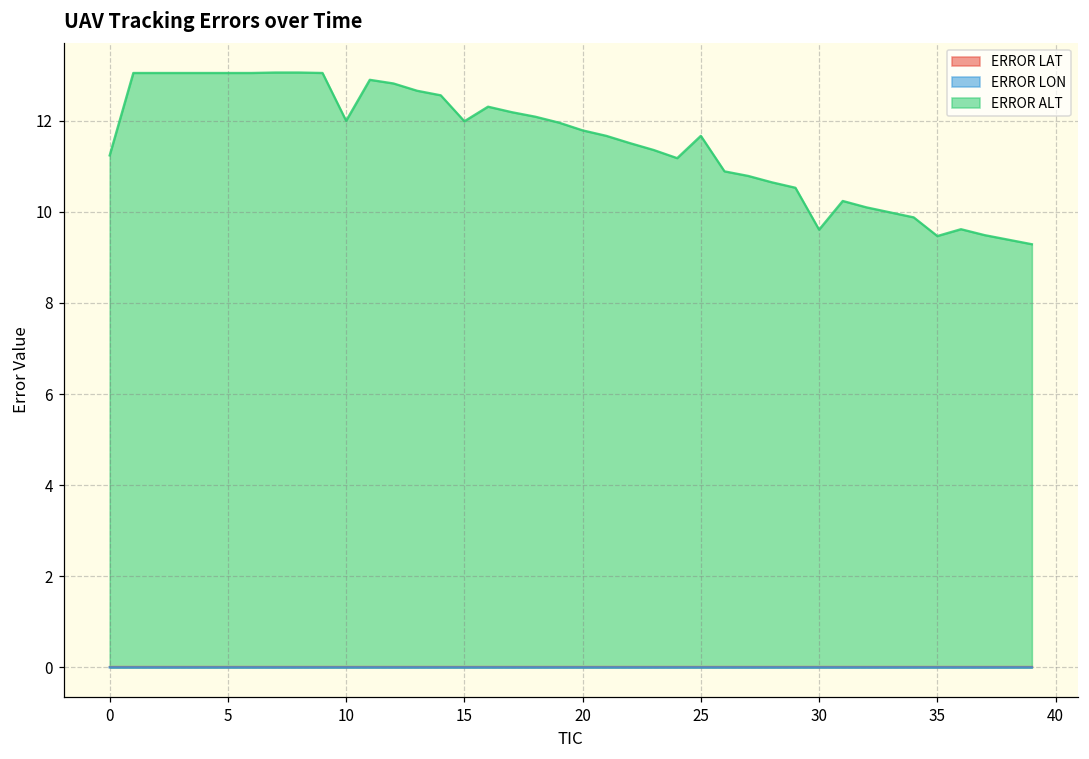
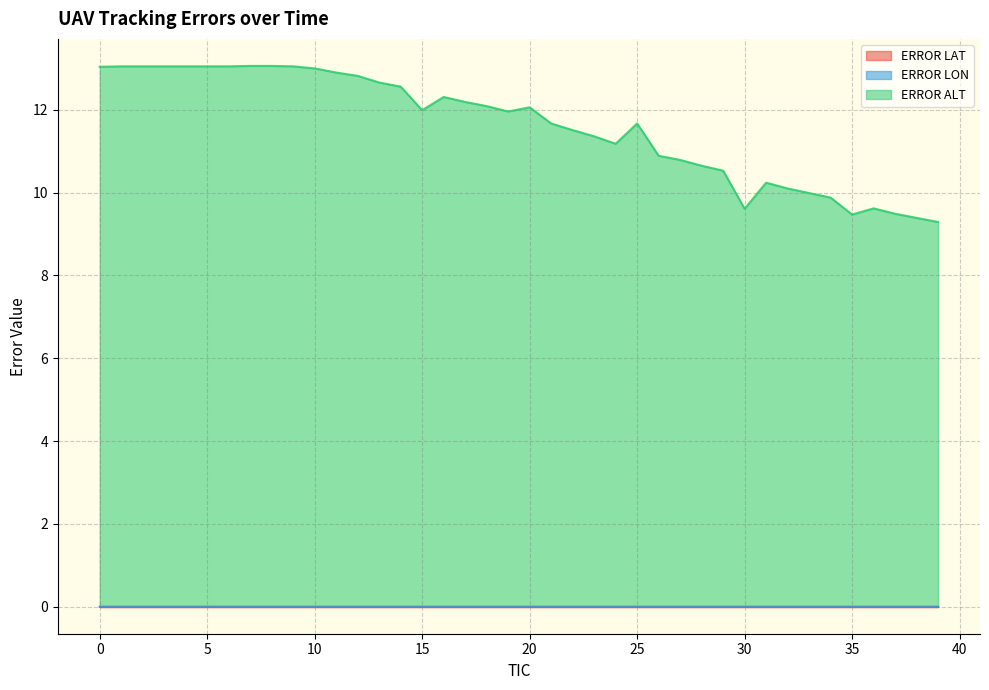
ERROR ALT, 0: 11.2 -> 13.0
ERROR ALT, 10: 12 -> 13
ERROR ALT, 20: 11.8 -> 12.1
